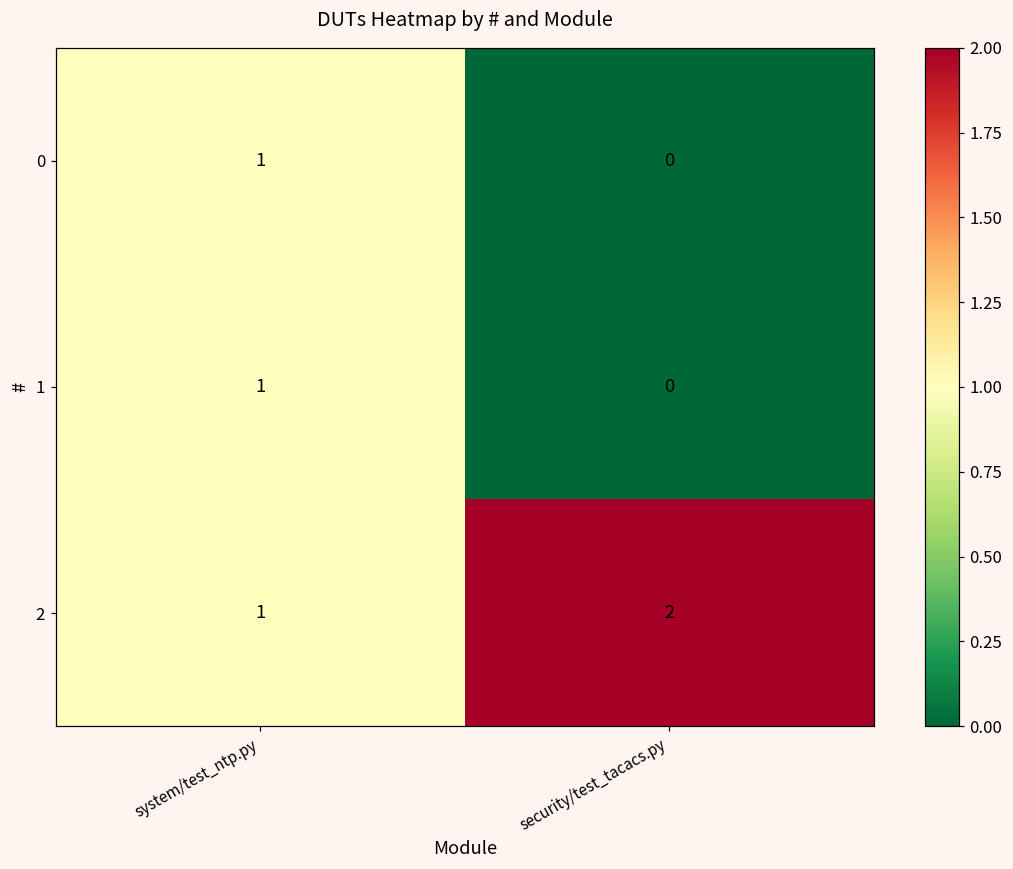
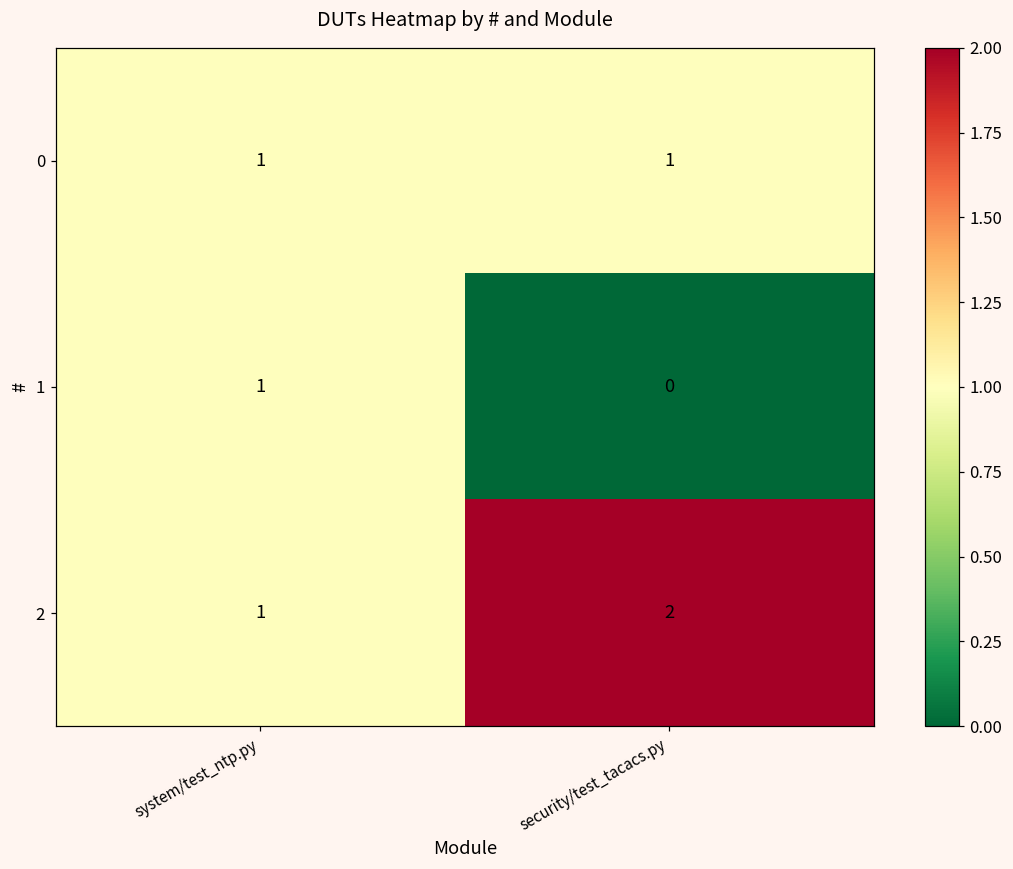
0, security/test_tacacs.py: 0 -> 1
